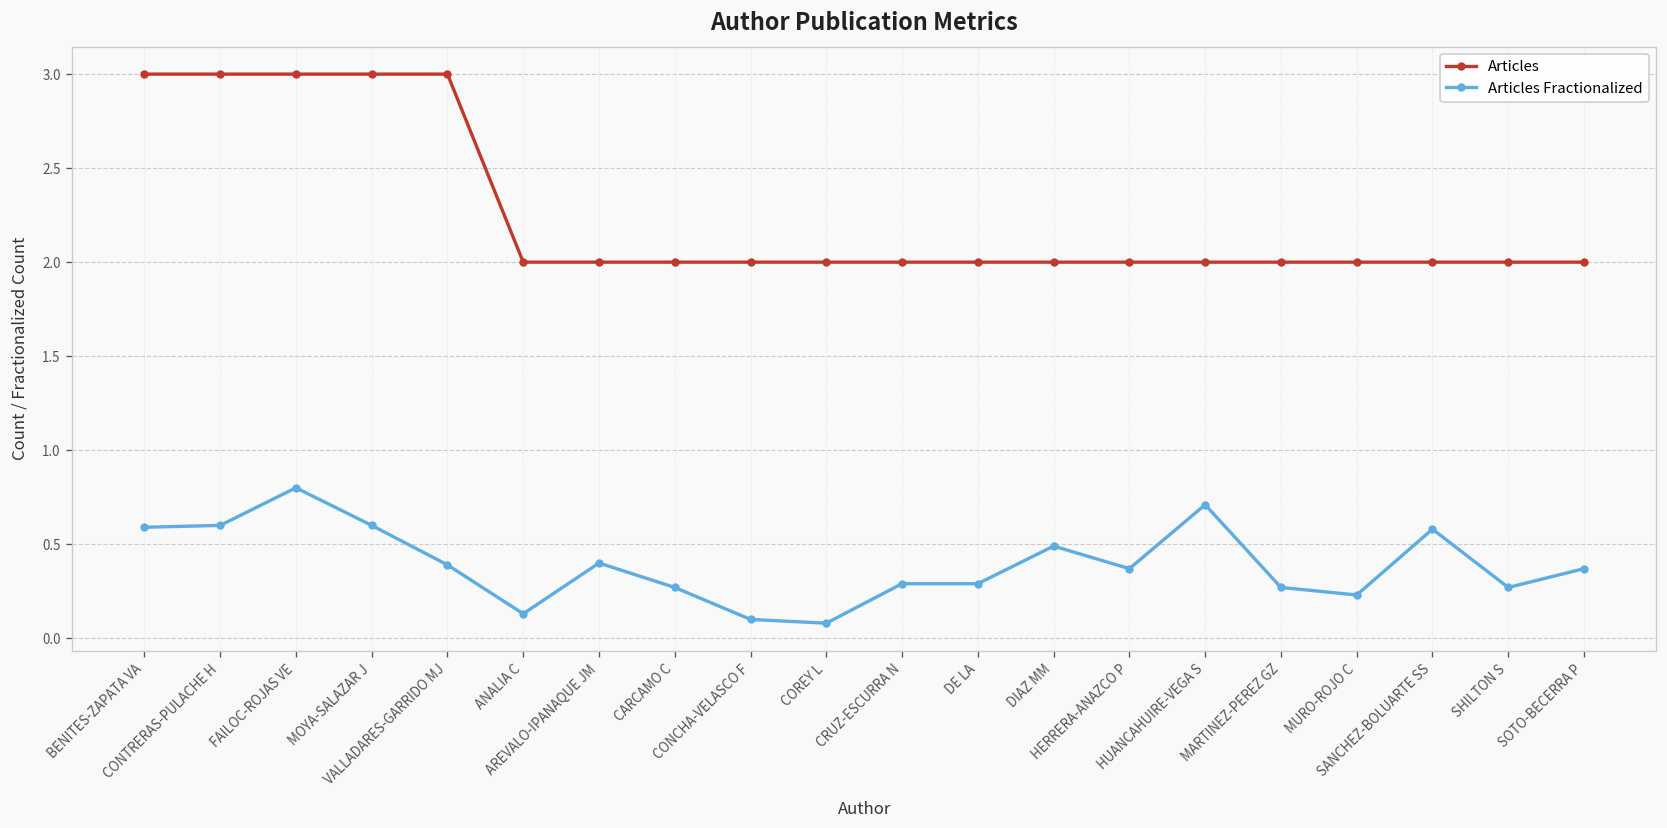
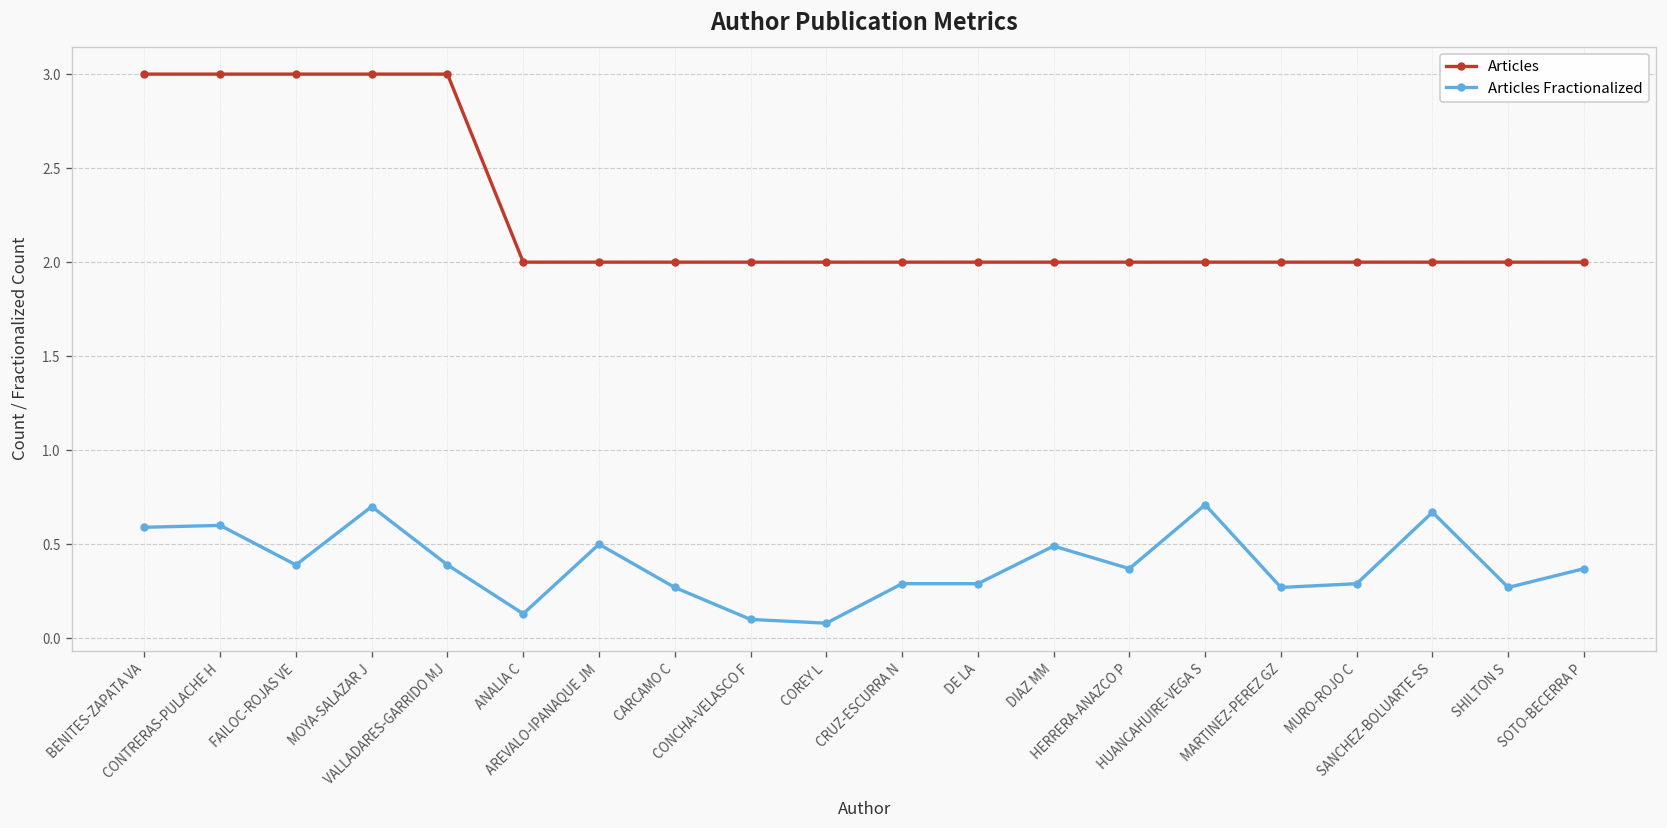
Articles Fractionalized, FAILOC-ROJAS VE: 0.80 -> 0.39
Articles Fractionalized, MOYA-SALAZAR J: 0.6 -> 0.7
Articles Fractionalized, AREVALO-IPANAQUE JM: 0.4 -> 0.5
Articles Fractionalized, MURO-ROJO C: 0.23 -> 0.29
Articles Fractionalized, SANCHEZ-BOLUARTE SS: 0.58 -> 0.67
